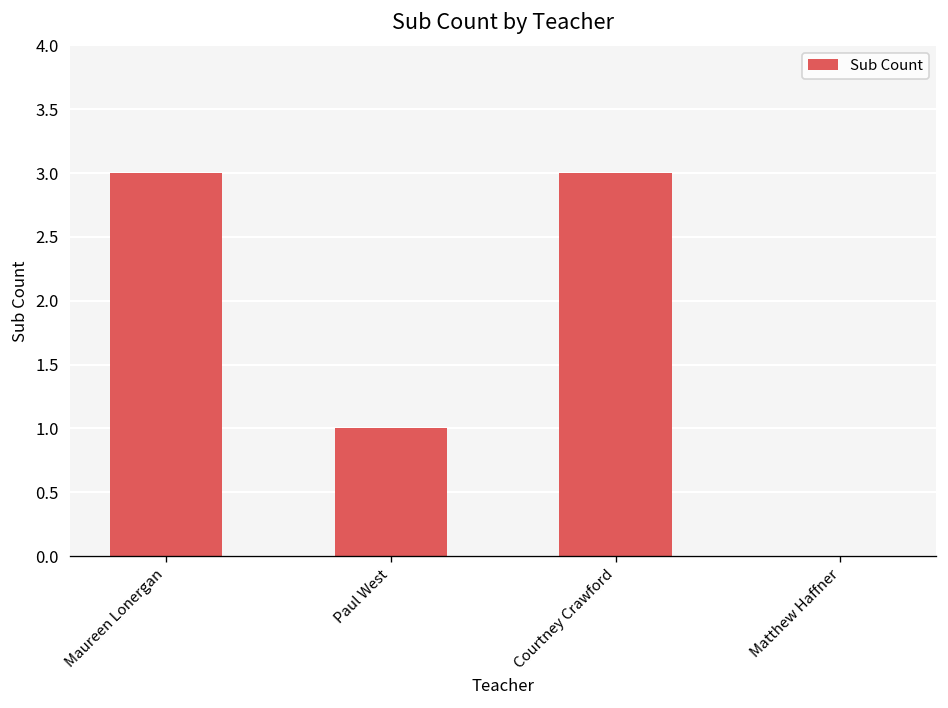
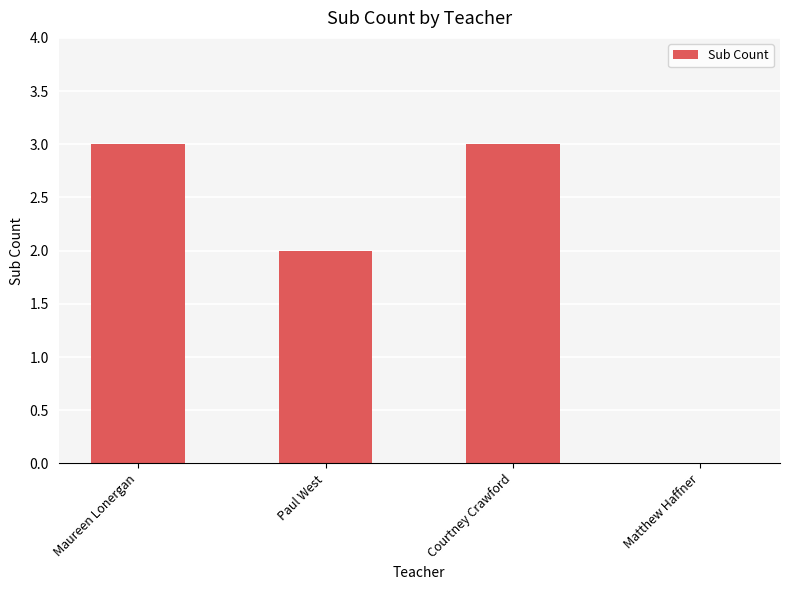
Paul West: 1 -> 2
